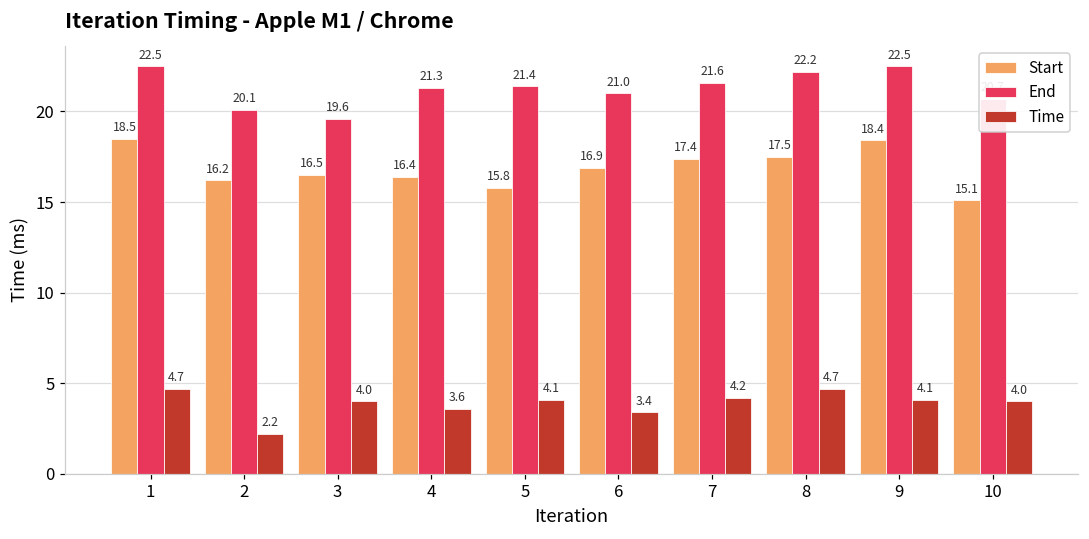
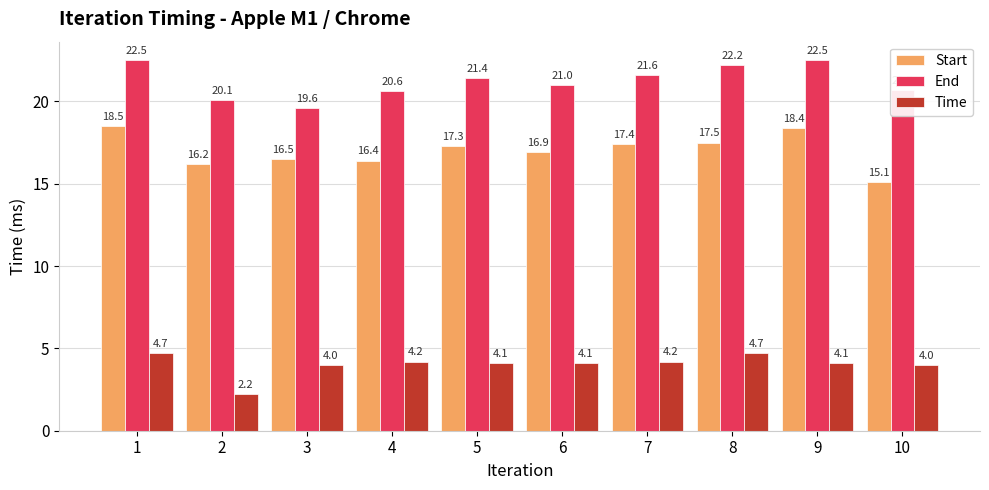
End, 4: 21.3 -> 20.6
Time, 4: 3.6 -> 4.2
Start, 5: 15.8 -> 17.3
Time, 6: 3.4 -> 4.1
